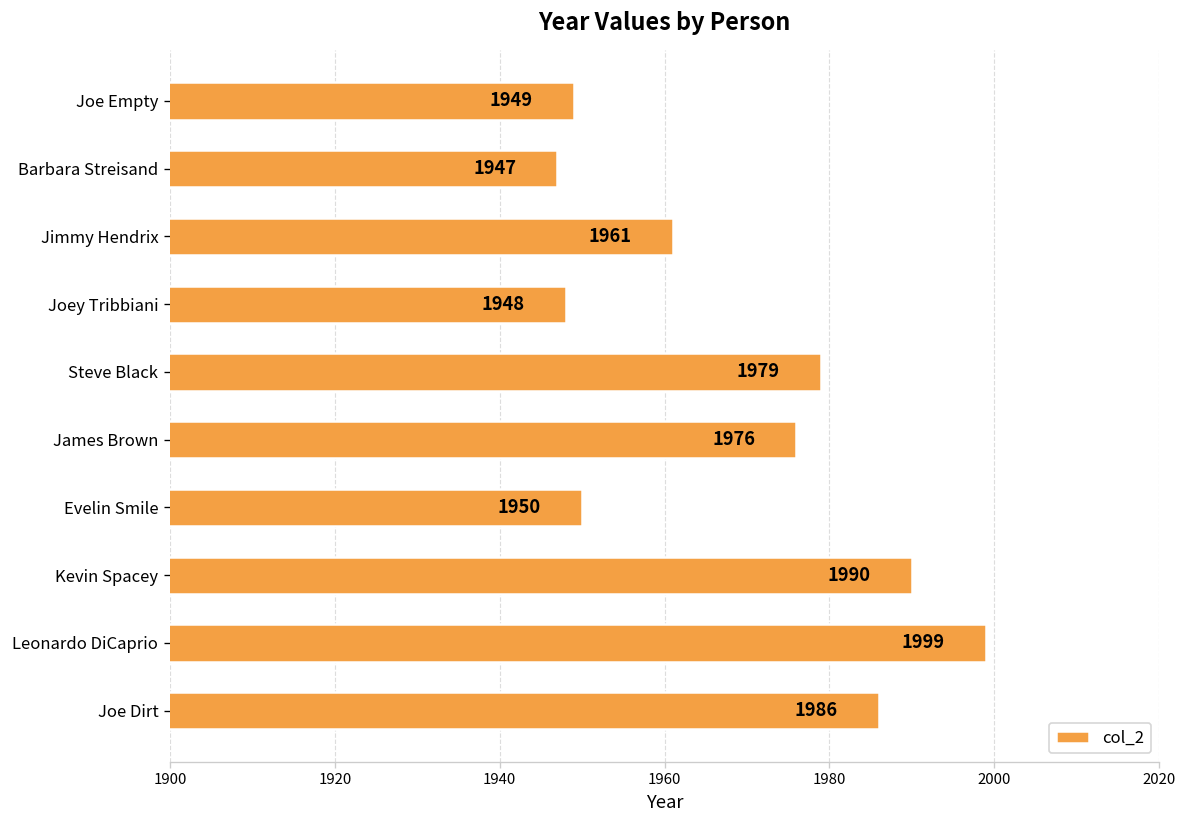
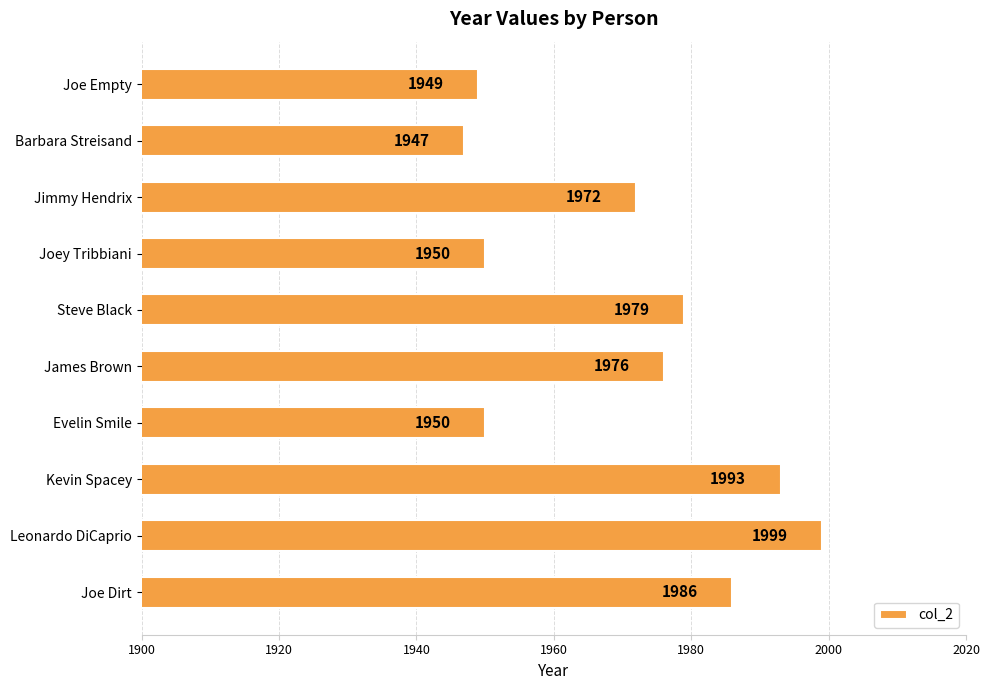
Jimmy Hendrix: 1961 -> 1972
Joey Tribbiani: 1948 -> 1950
Kevin Spacey: 1990 -> 1993
